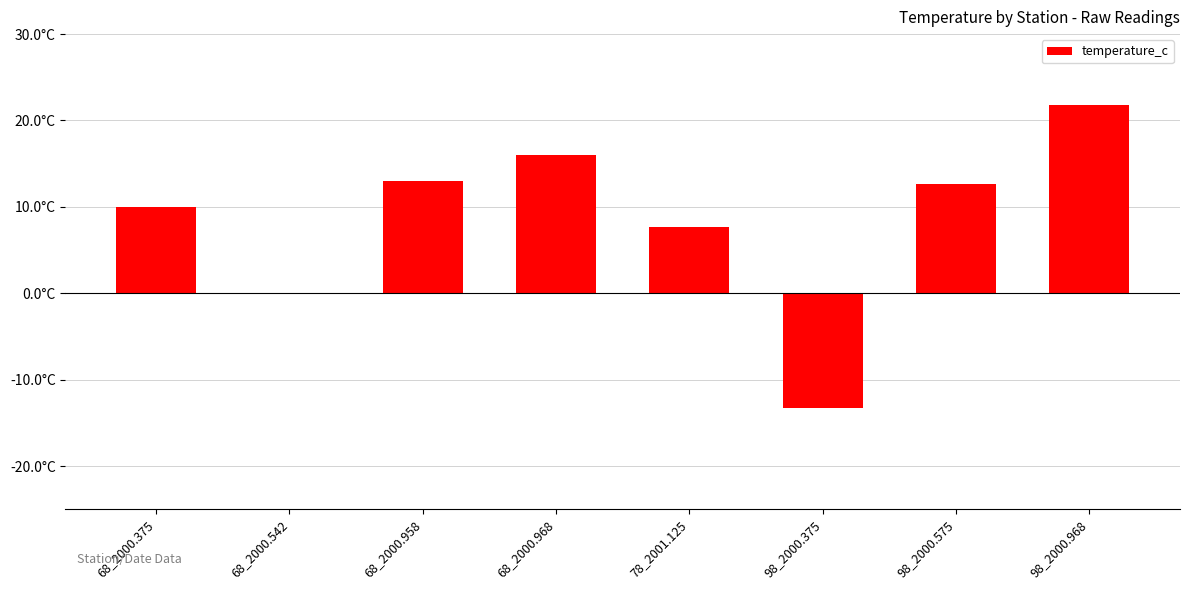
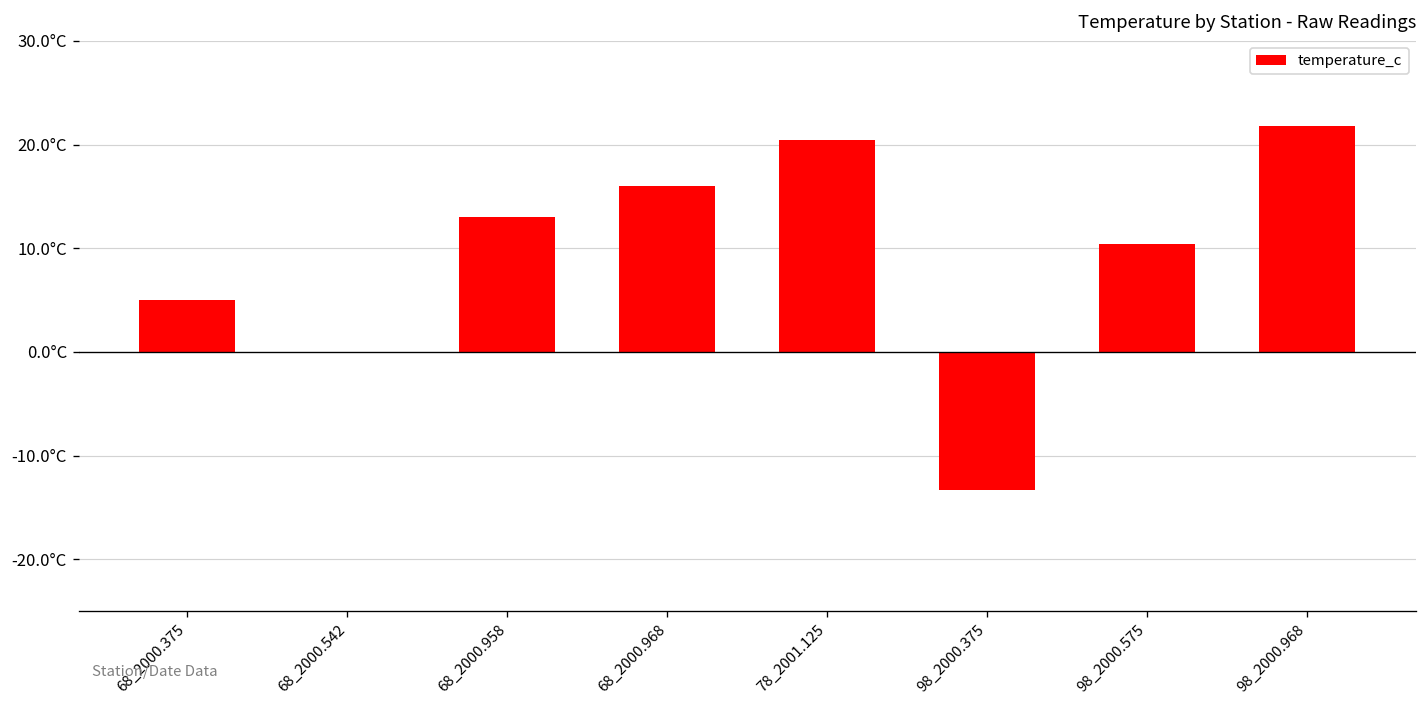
68_2000.375: 10°C -> 5°C
78_2001.125: 8°C -> 20°C
98_2000.575: 13°C -> 10°C
